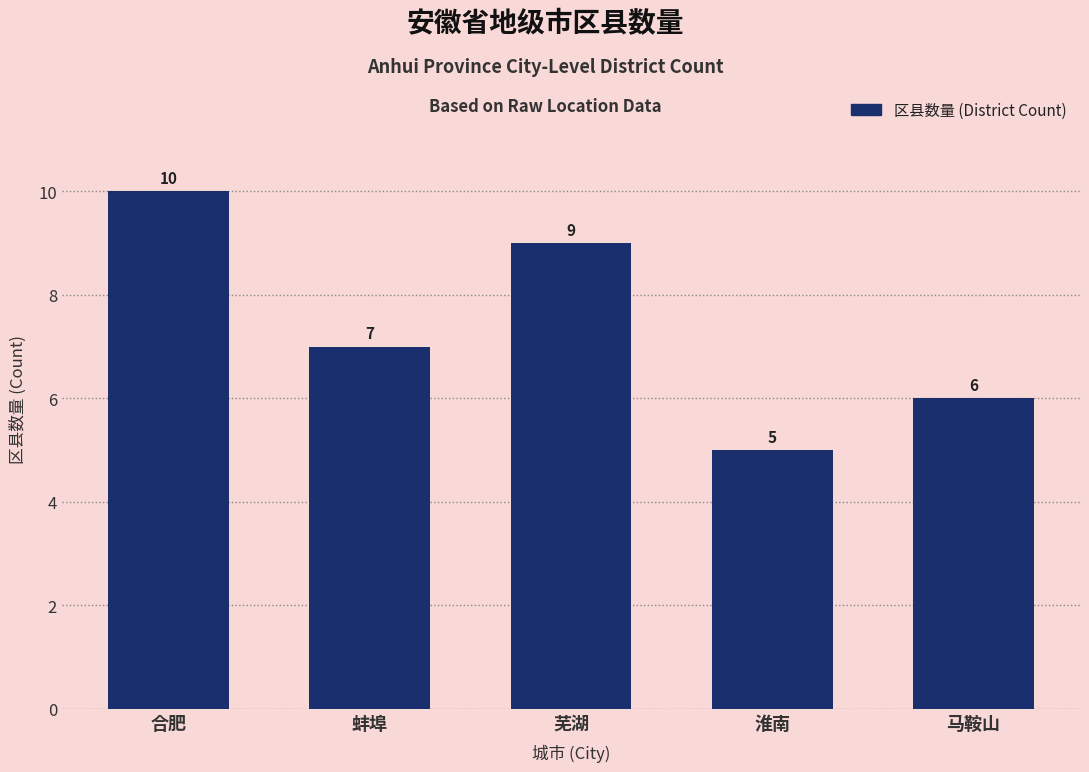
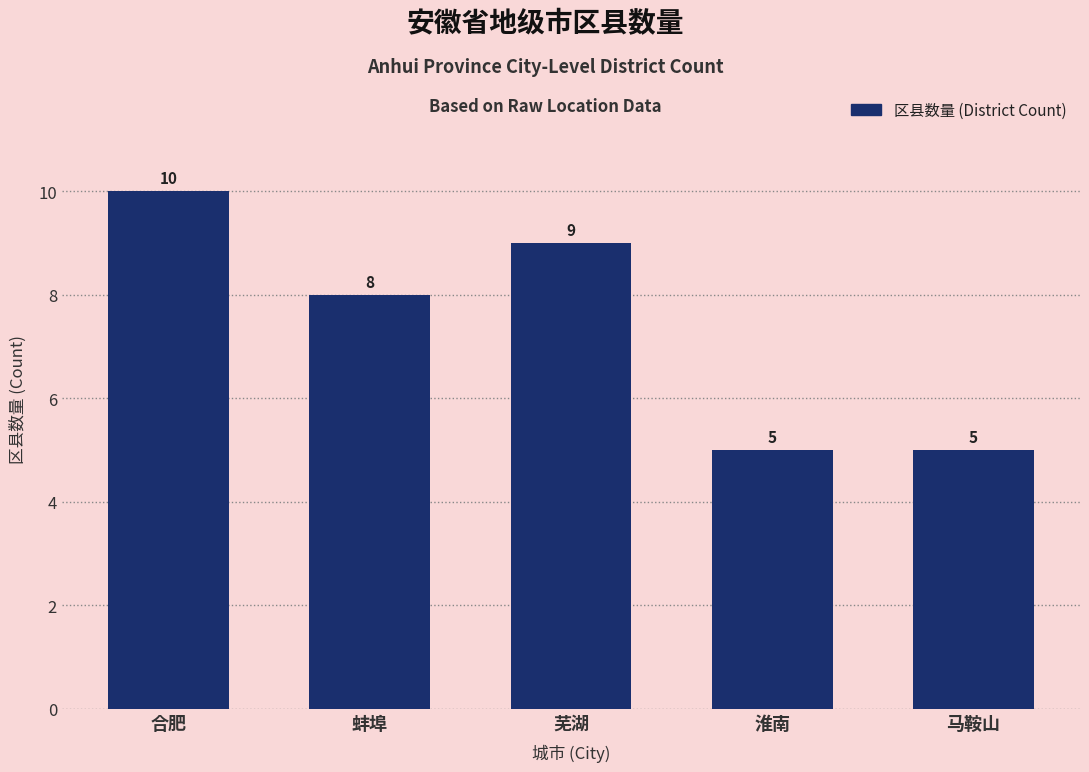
蚌埠: 7 -> 8
马鞍山: 6 -> 5
